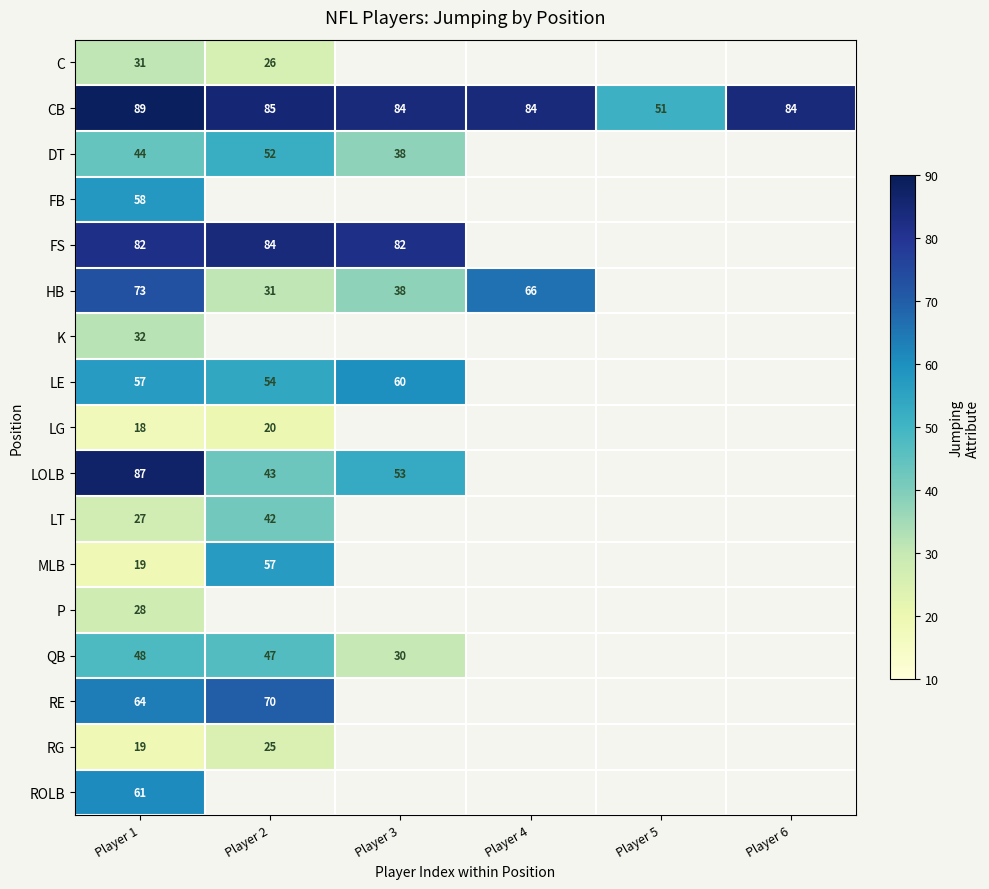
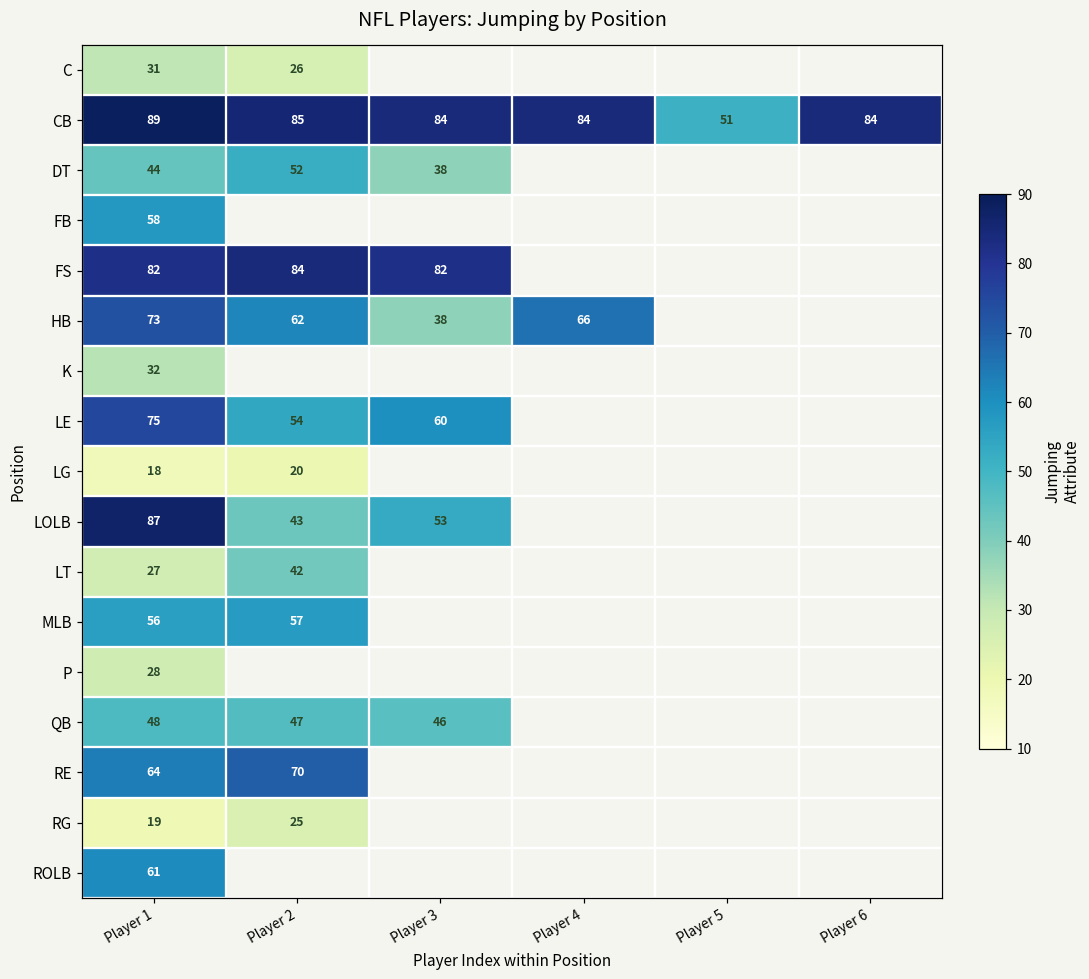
HB, Player 2: 31 -> 62
LE, Player 1: 57 -> 75
MLB, Player 1: 19 -> 56
QB, Player 3: 30 -> 46
